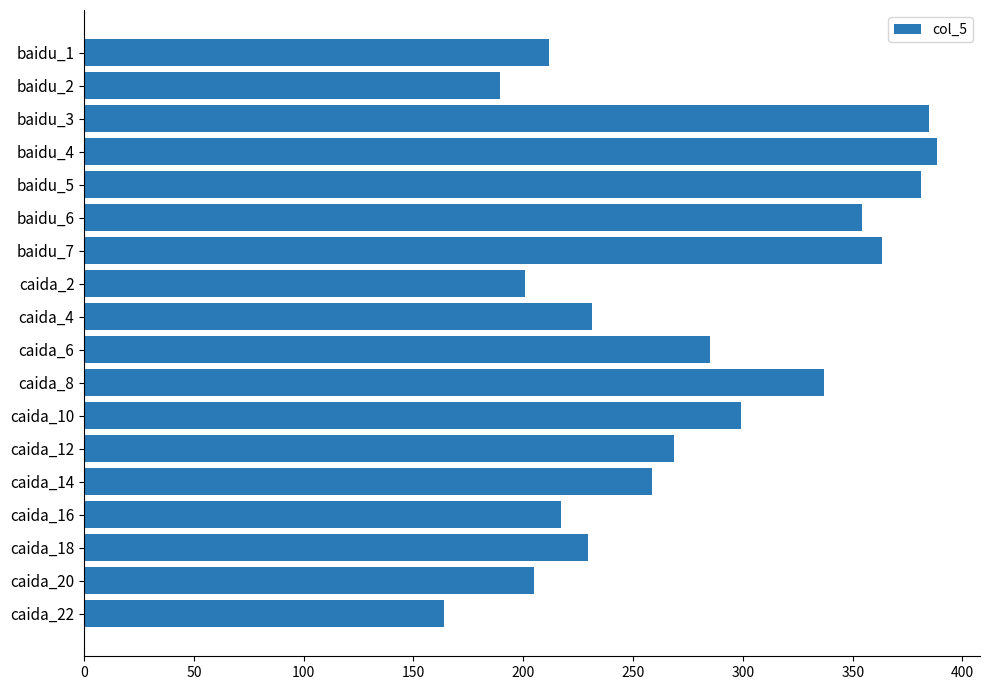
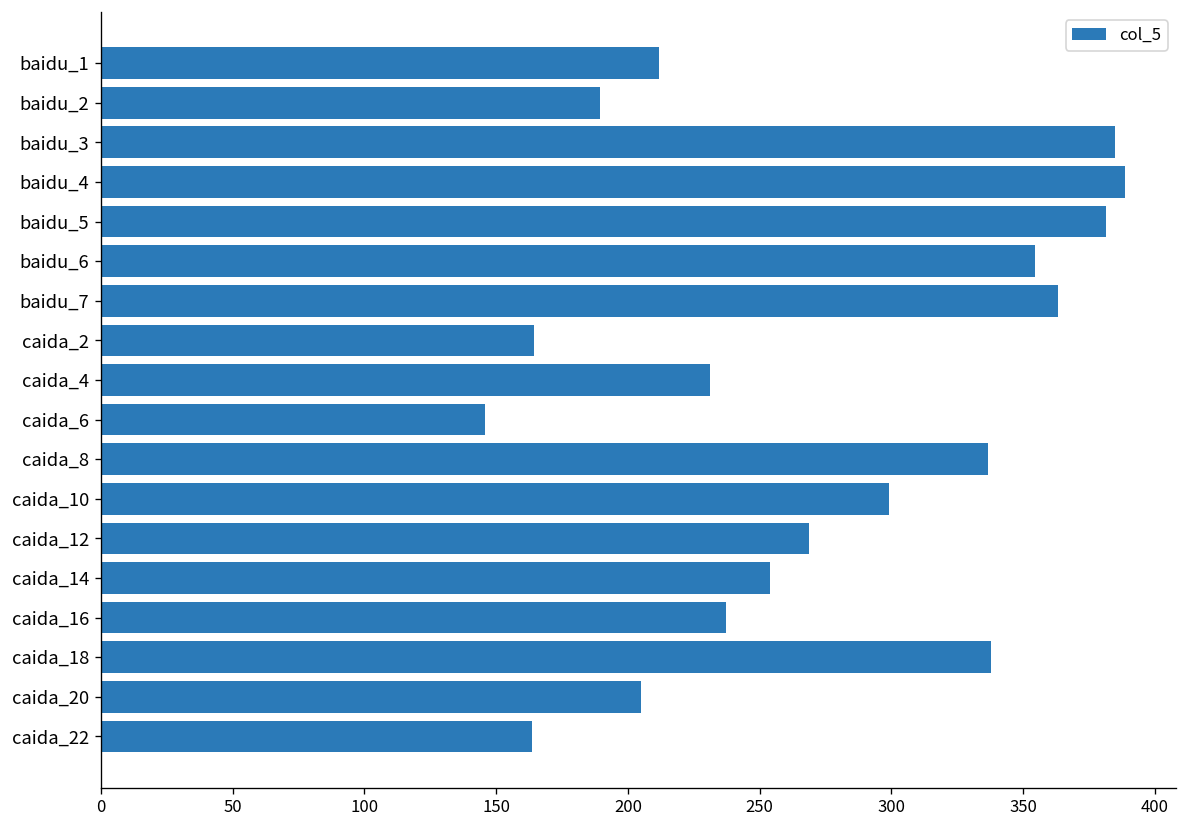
caida_2: 201 -> 164
caida_6: 285 -> 146
caida_14: 259 -> 254
caida_16: 217 -> 237
caida_18: 229 -> 338
